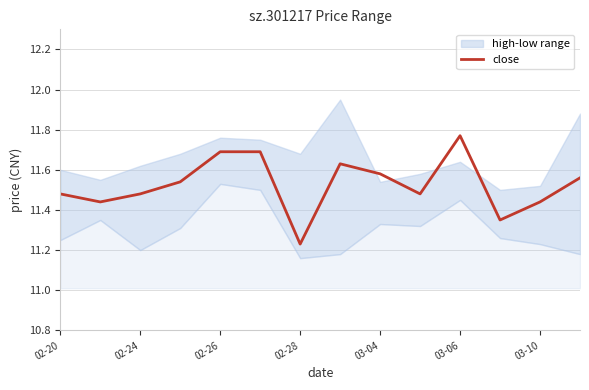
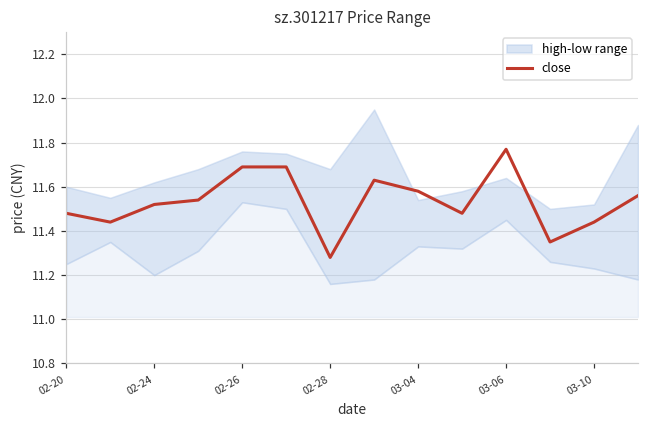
close, 02-24: 11.48 -> 11.52
close, 02-28: 11.23 -> 11.28
